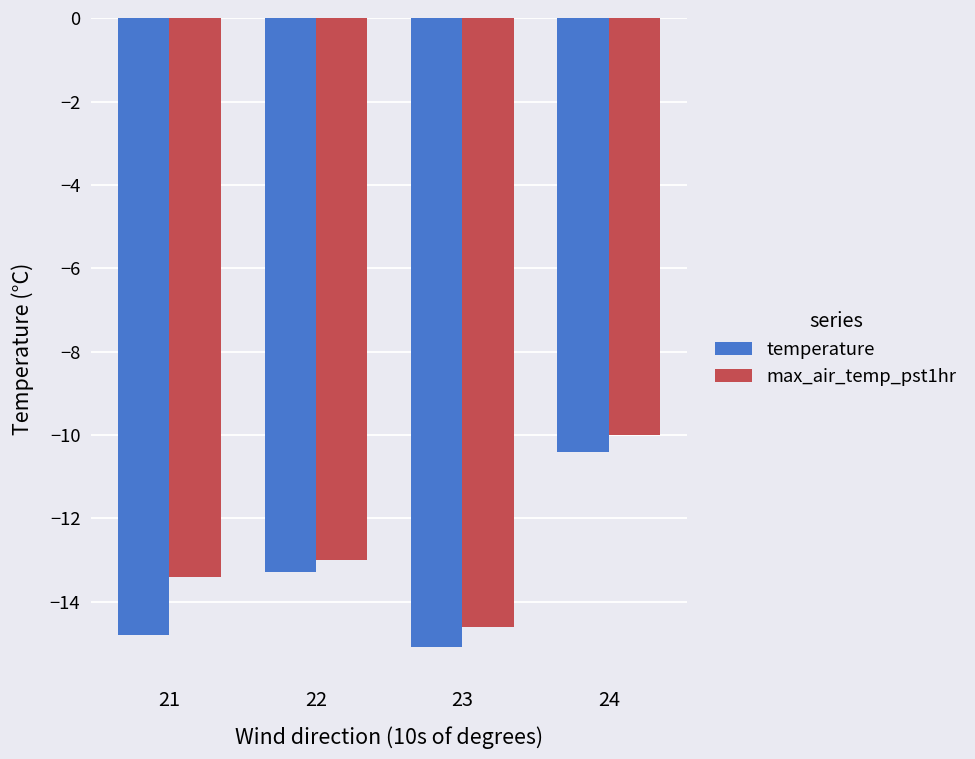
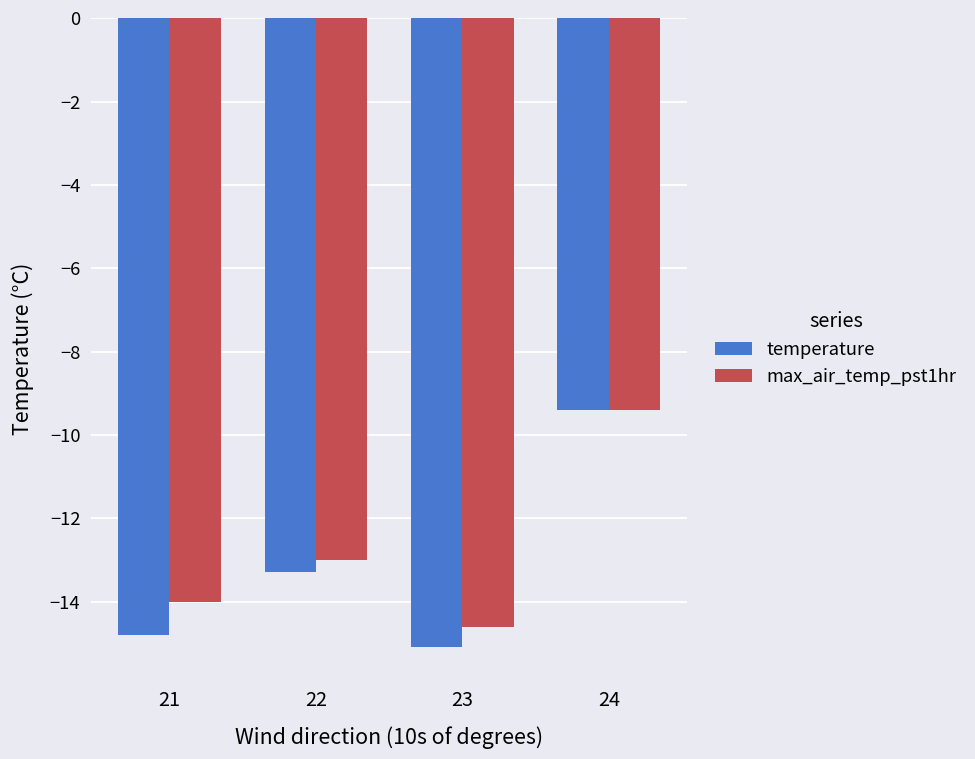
max_air_temp_pst1hr, 21: -13.4 -> -14.0
temperature, 24: -10.4 -> -9.4
max_air_temp_pst1hr, 24: -10.0 -> -9.4
